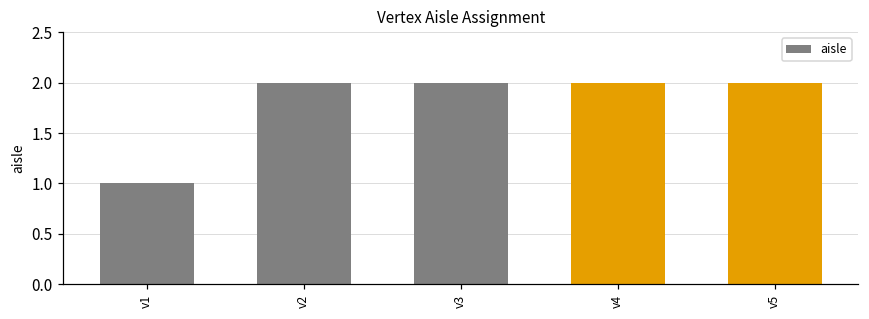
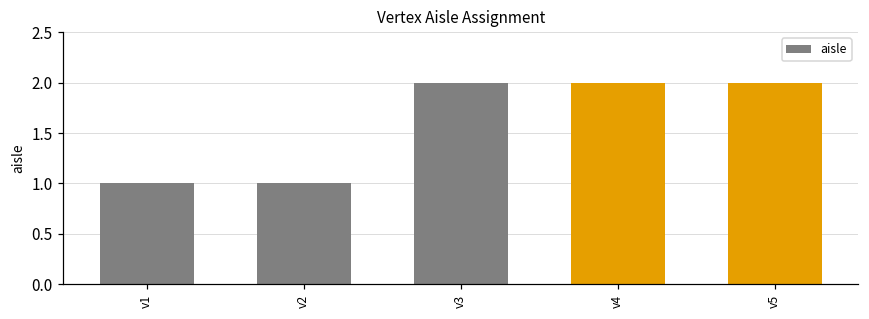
v2: 2 -> 1
